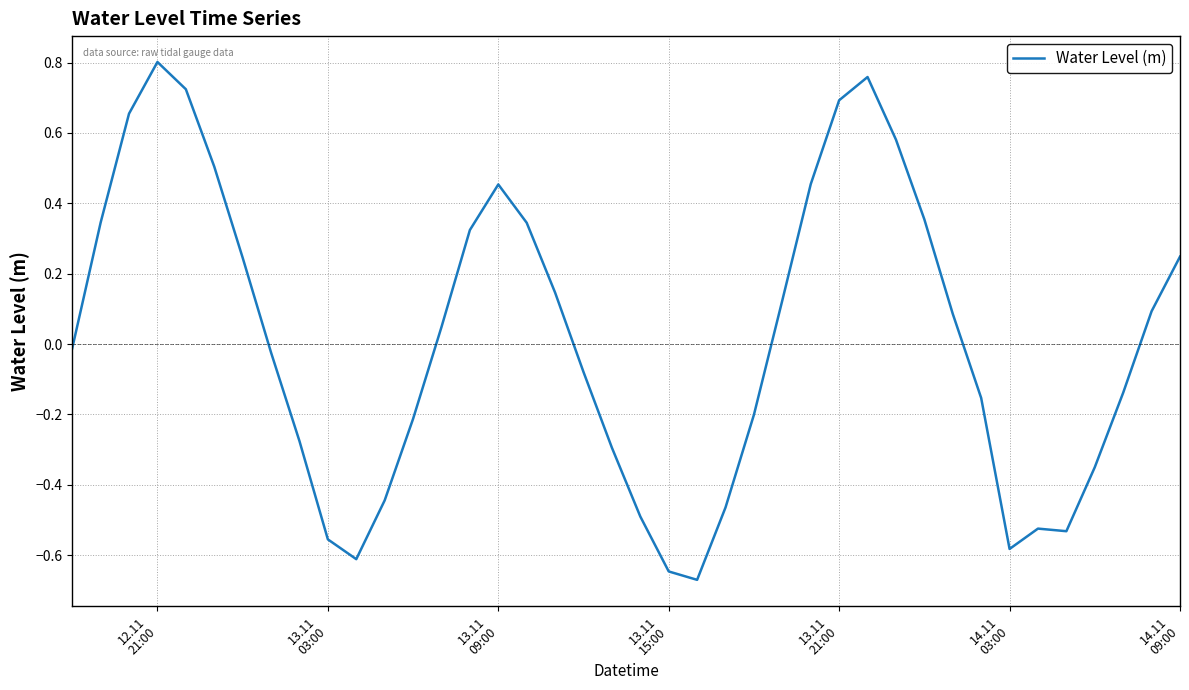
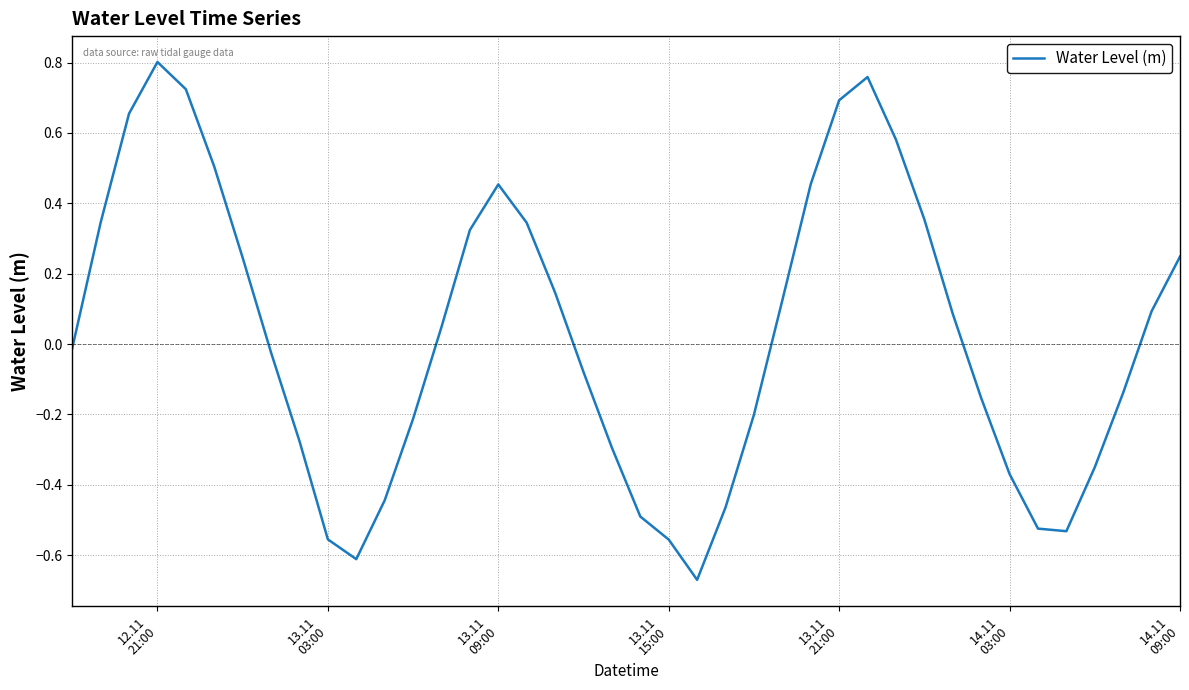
13.11 15:00: -0.65 -> -0.56
14.11 03:00: -0.58 -> -0.37
